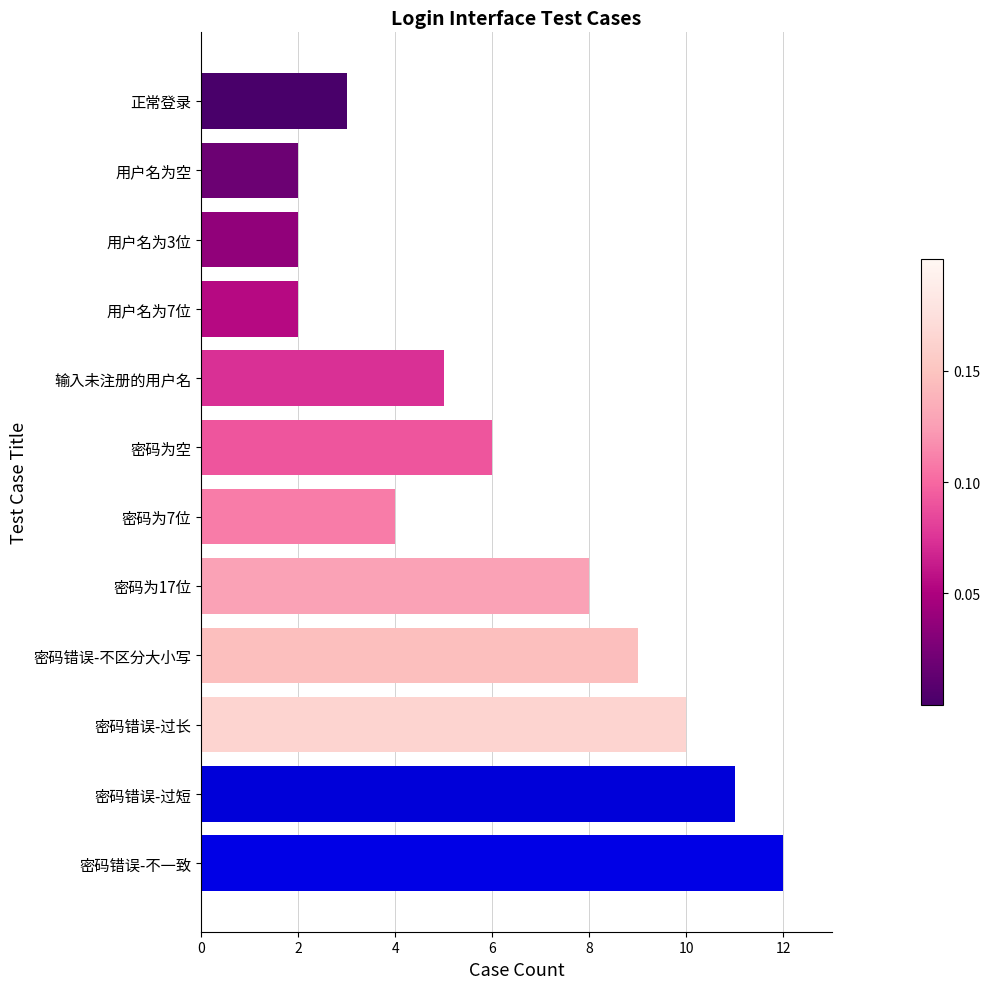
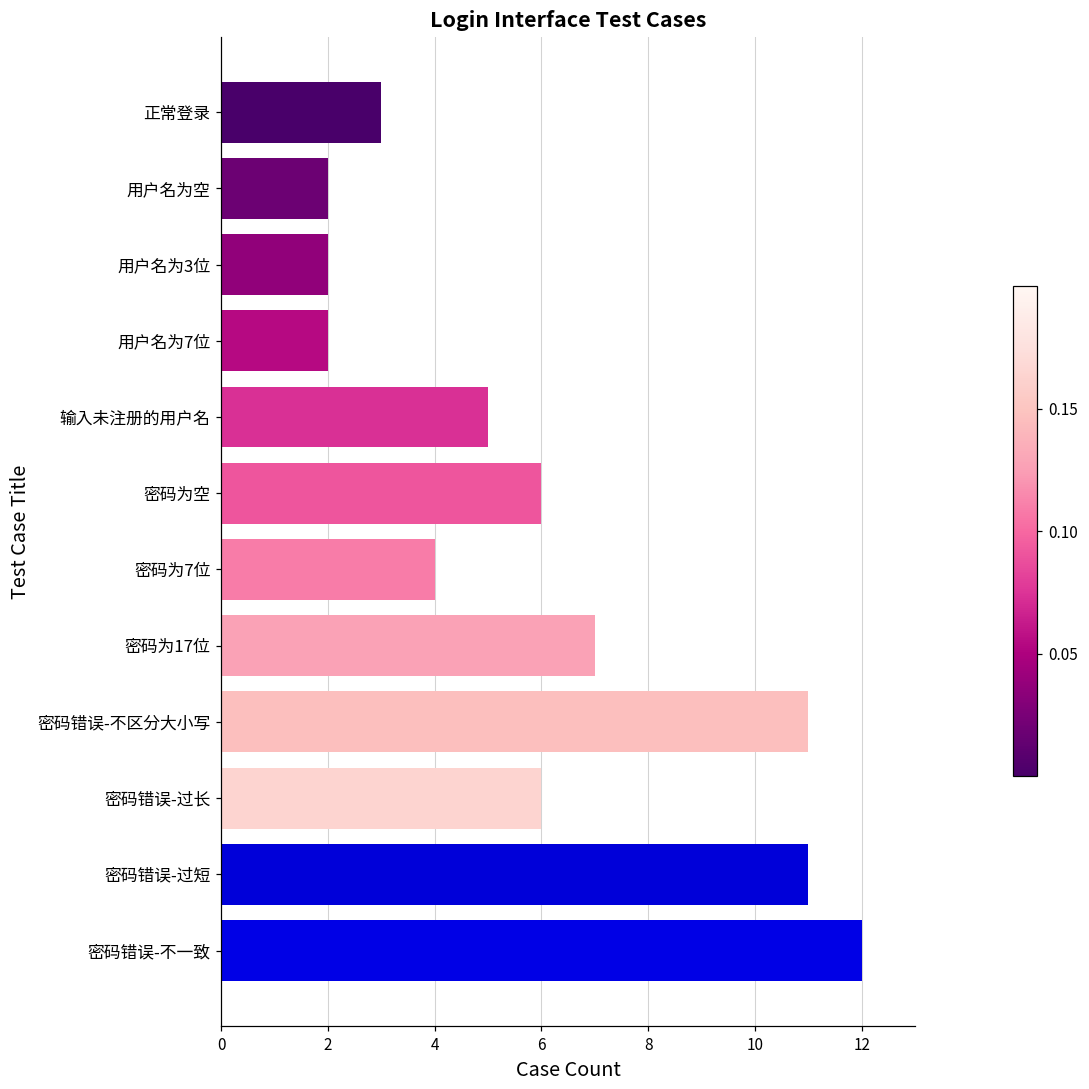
密码为17位: 8 -> 7
密码错误-不区分大小写: 9 -> 11
密码错误-过长: 10 -> 6
